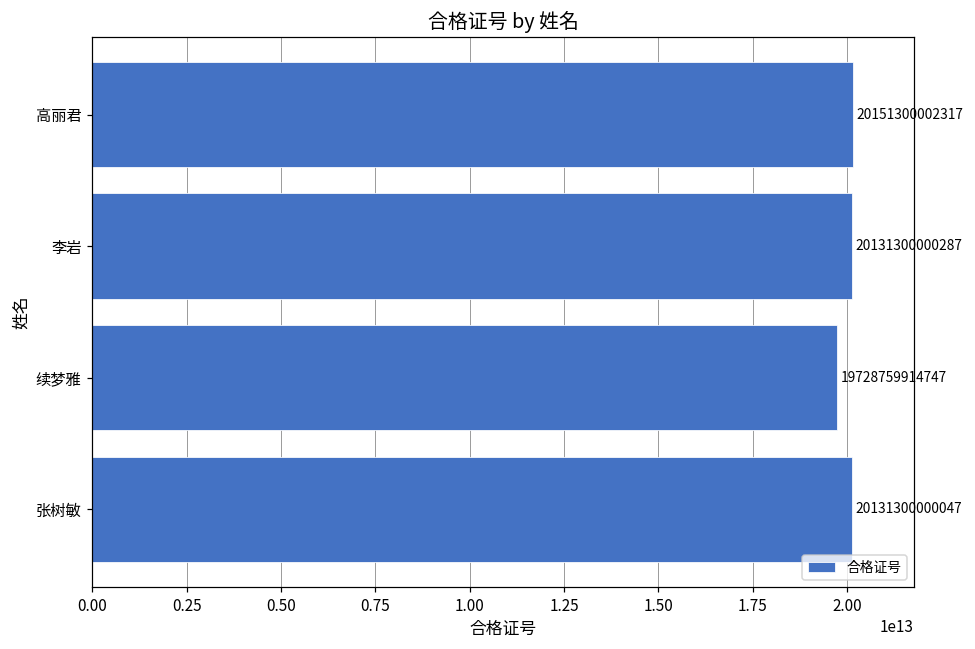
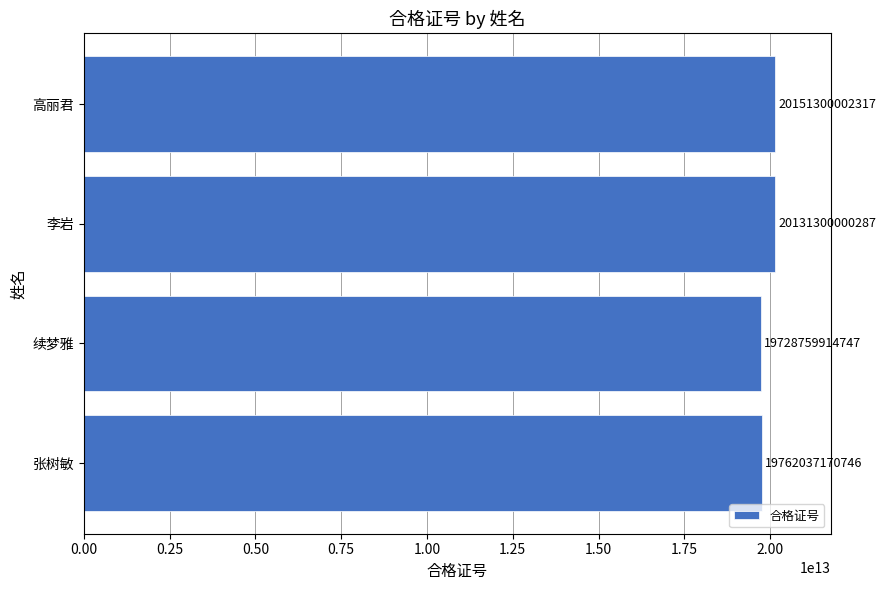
张树敏: 20131300000047 -> 19762037170746
